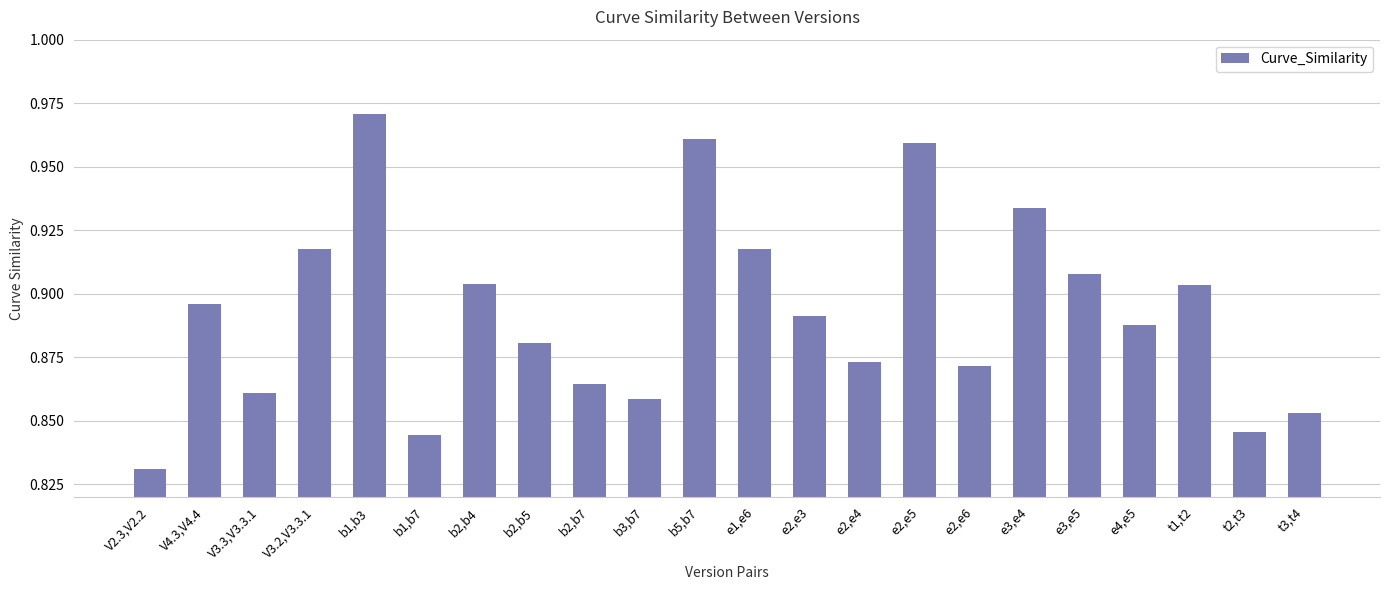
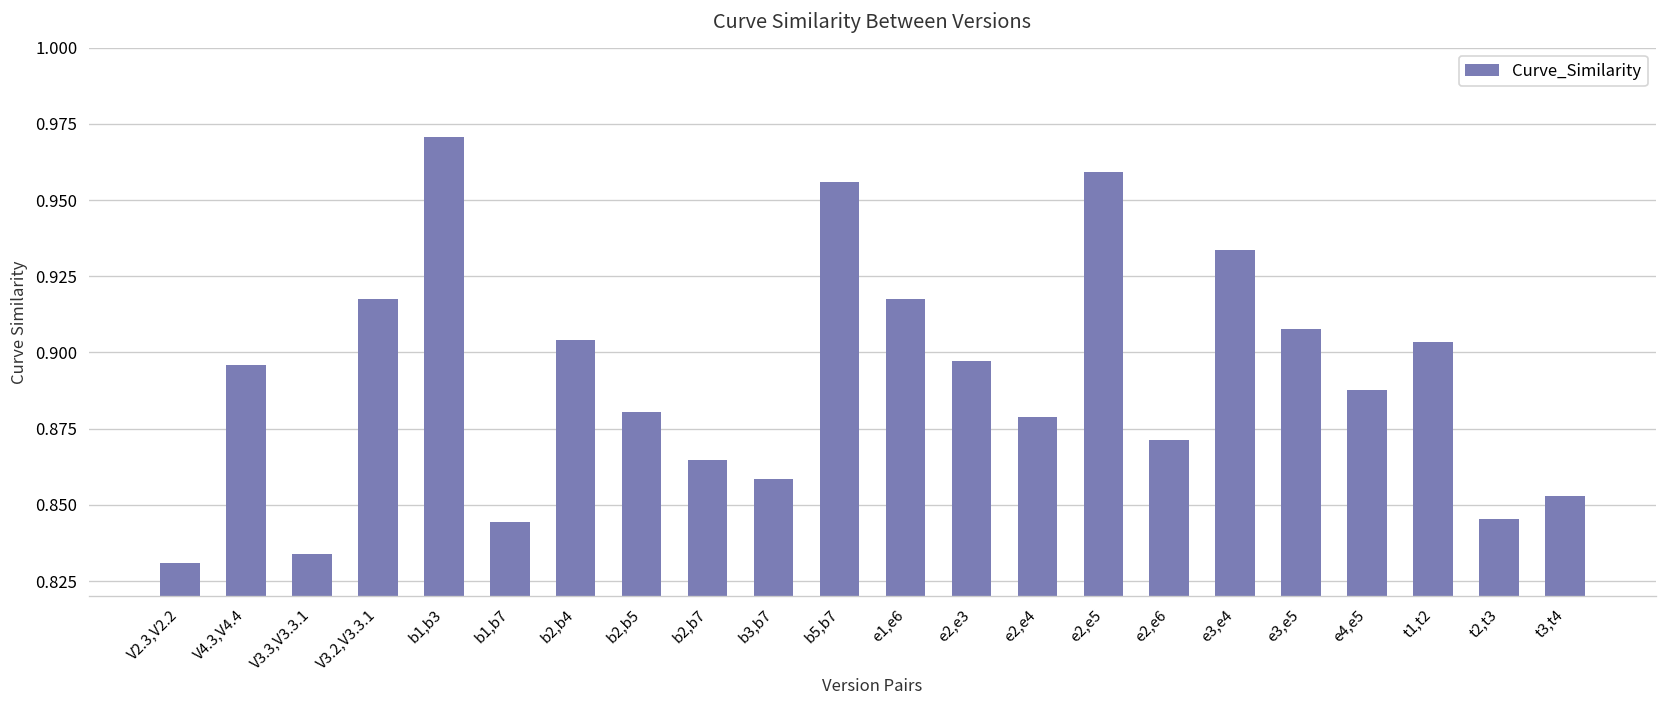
V3.3,V3.3.1: 0.861 -> 0.834
b5,b7: 0.961 -> 0.956
e2,e3: 0.891 -> 0.897
e2,e4: 0.873 -> 0.879
